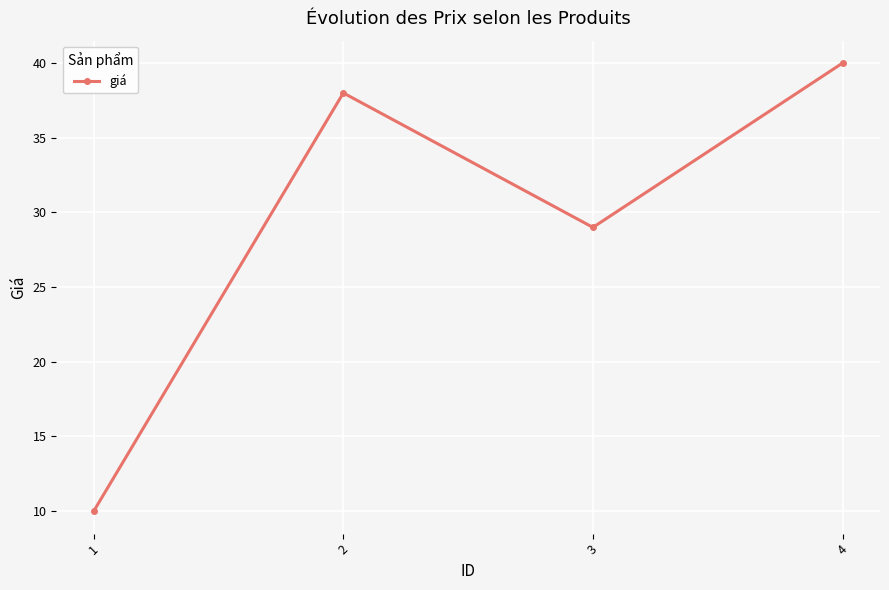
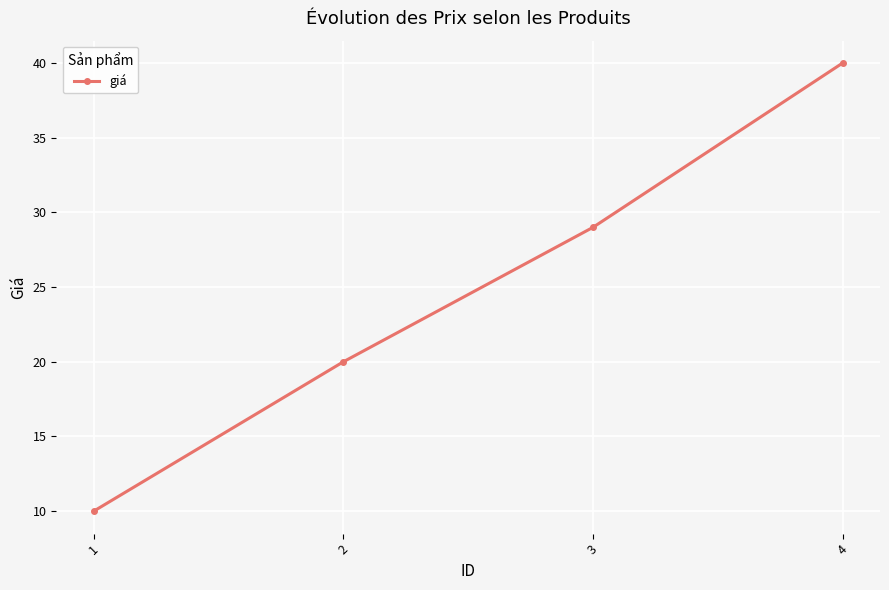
2: 38 -> 20
